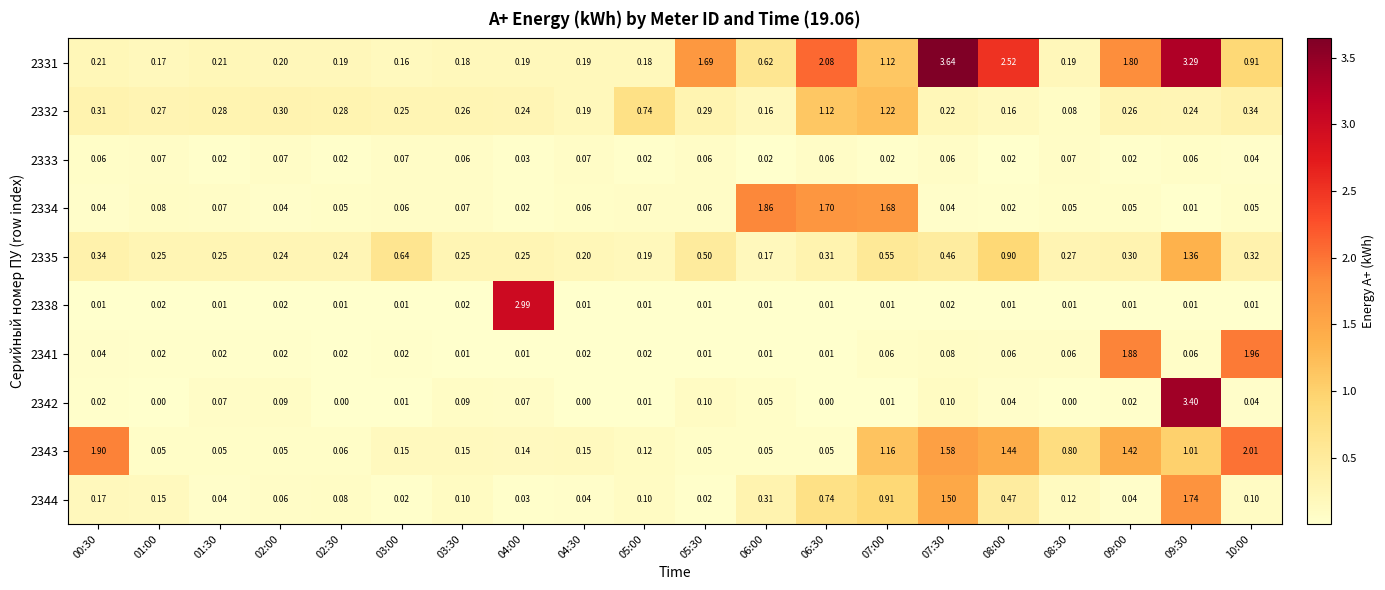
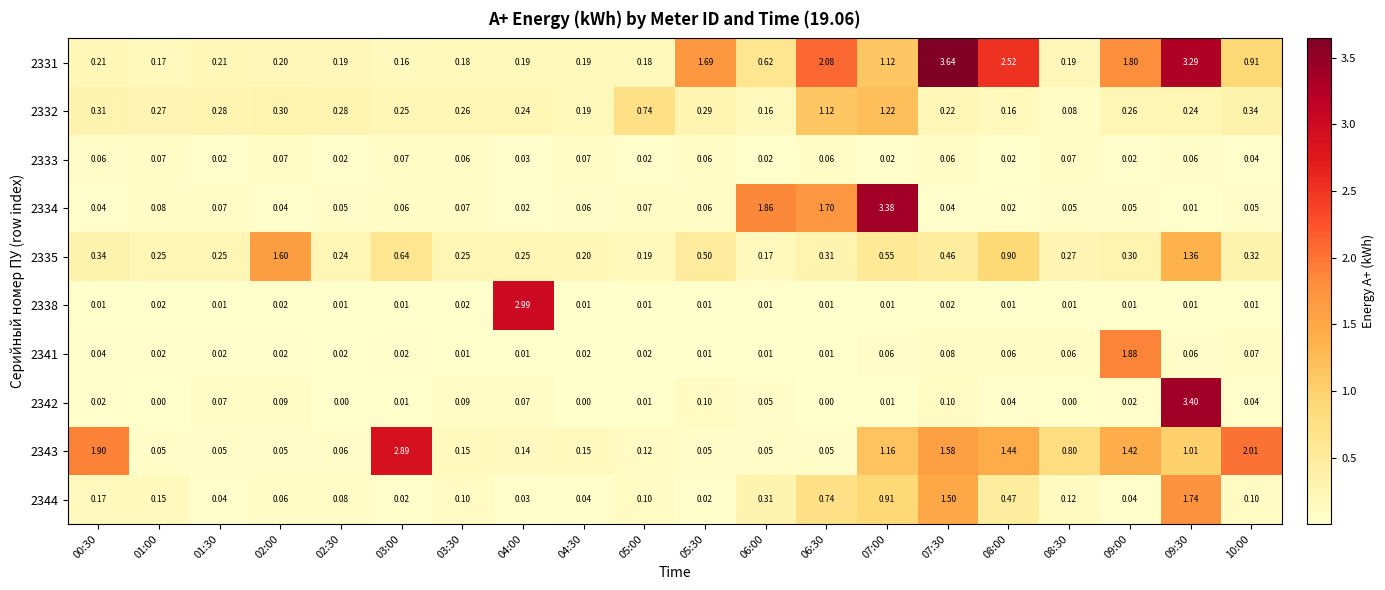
2334, 07:00: 1.68 -> 3.38
2335, 02:00: 0.24 -> 1.60
2341, 10:00: 1.96 -> 0.07
2343, 03:00: 0.15 -> 2.89
